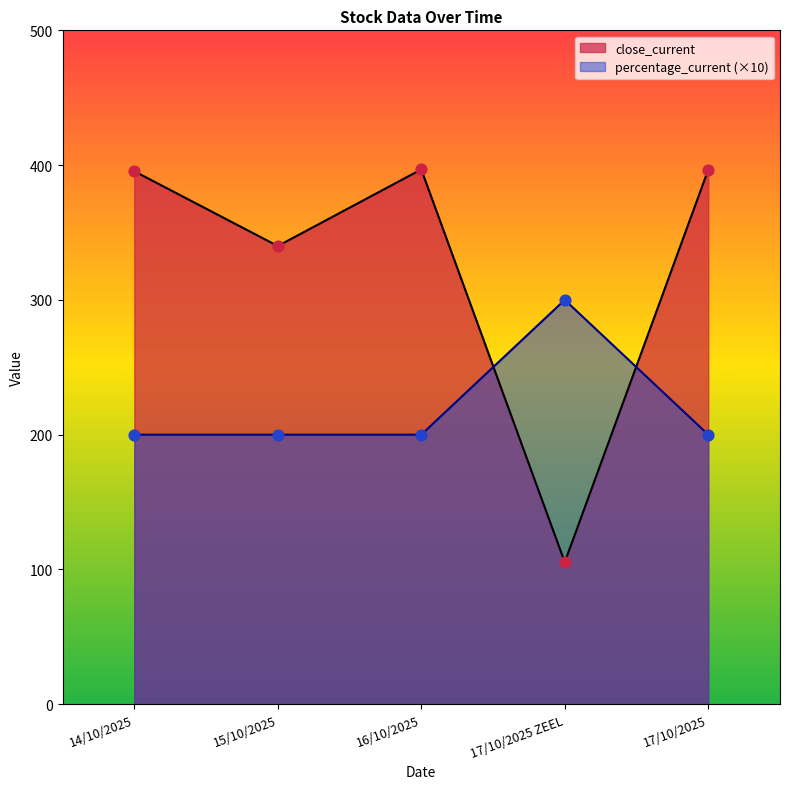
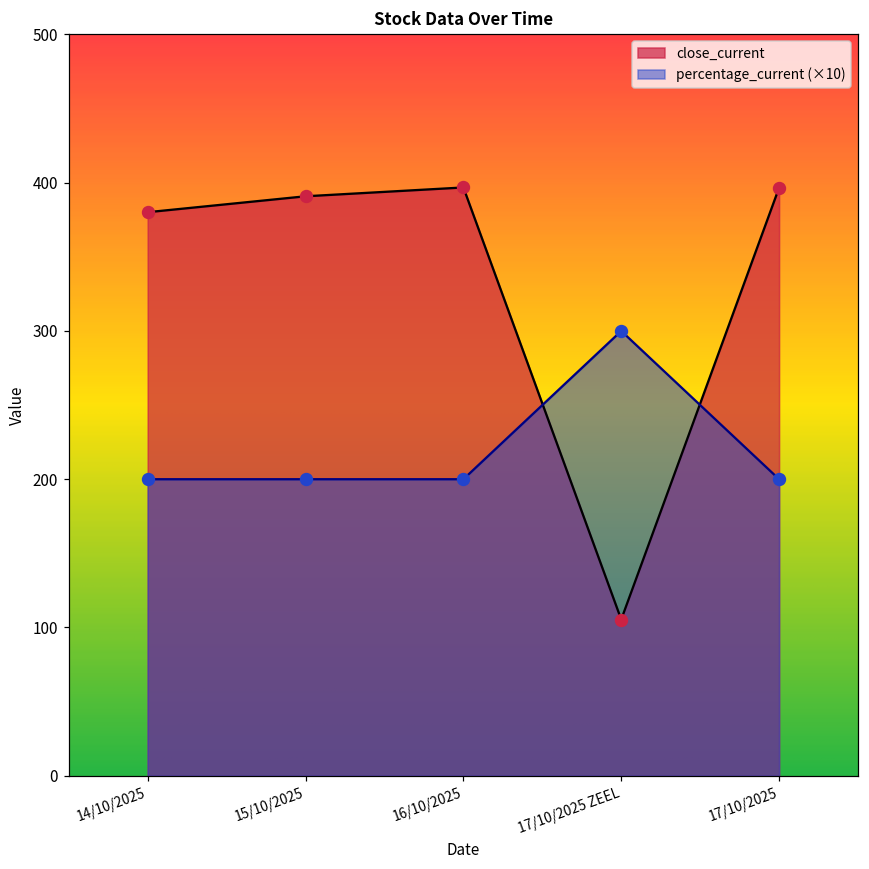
close_current, 14/10/2025: 395 -> 380
close_current, 15/10/2025: 340 -> 391
